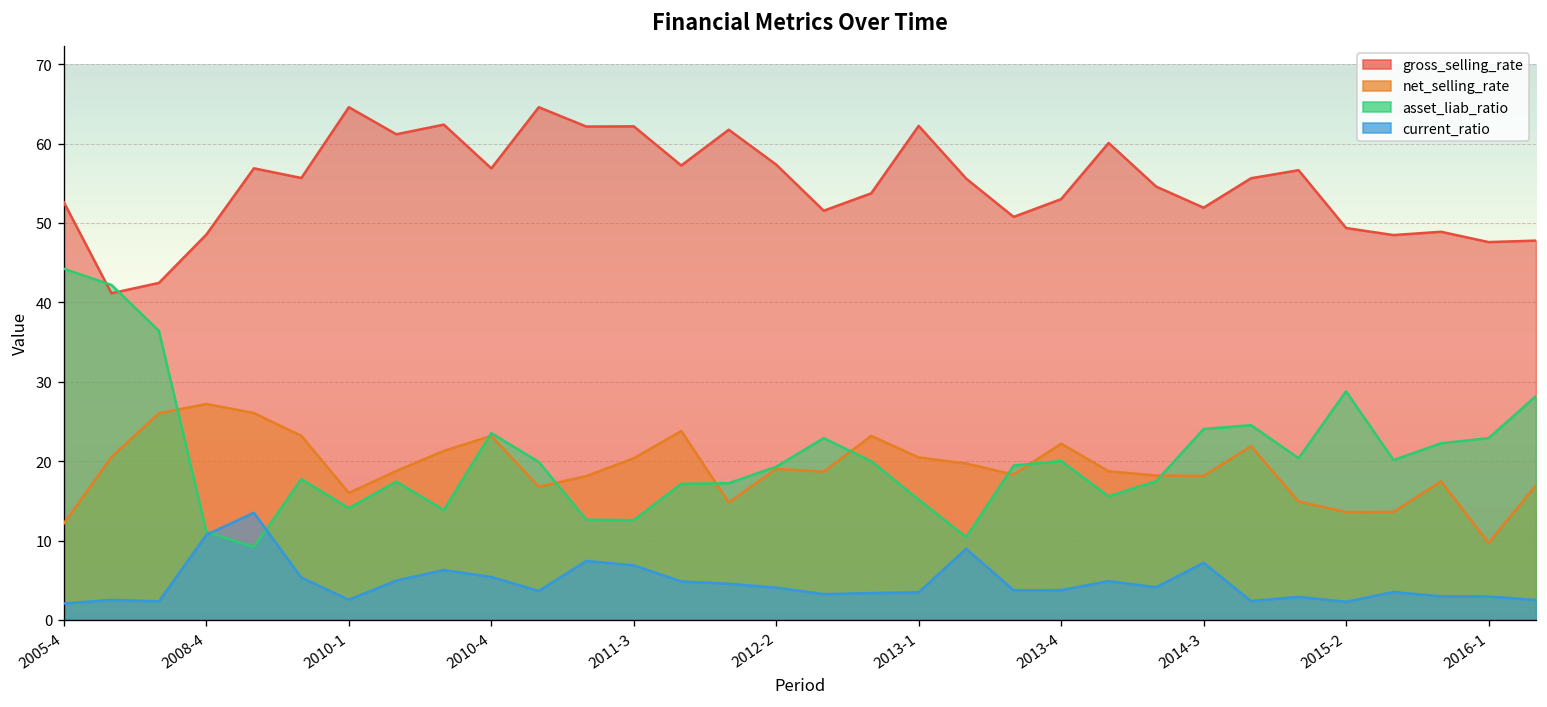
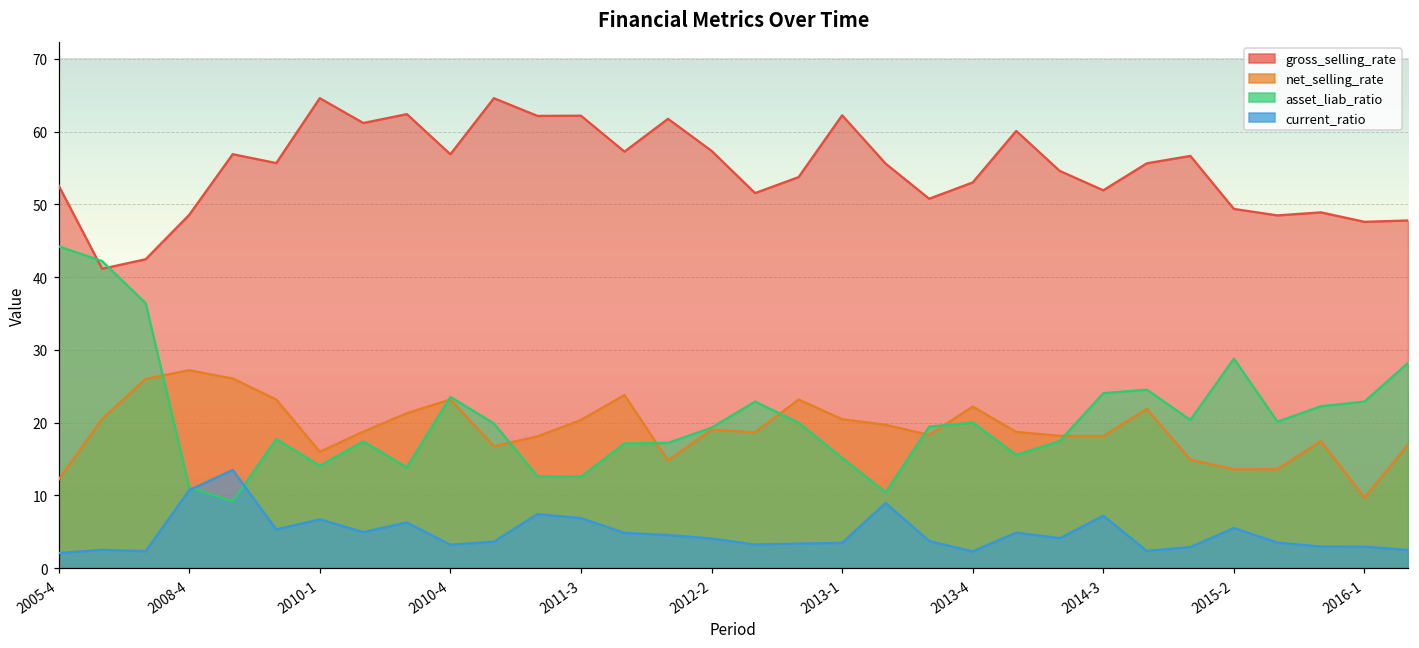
current_ratio, 2010-1: 3 -> 7
current_ratio, 2010-4: 5 -> 3
current_ratio, 2013-4: 4 -> 2
current_ratio, 2015-2: 2 -> 6
